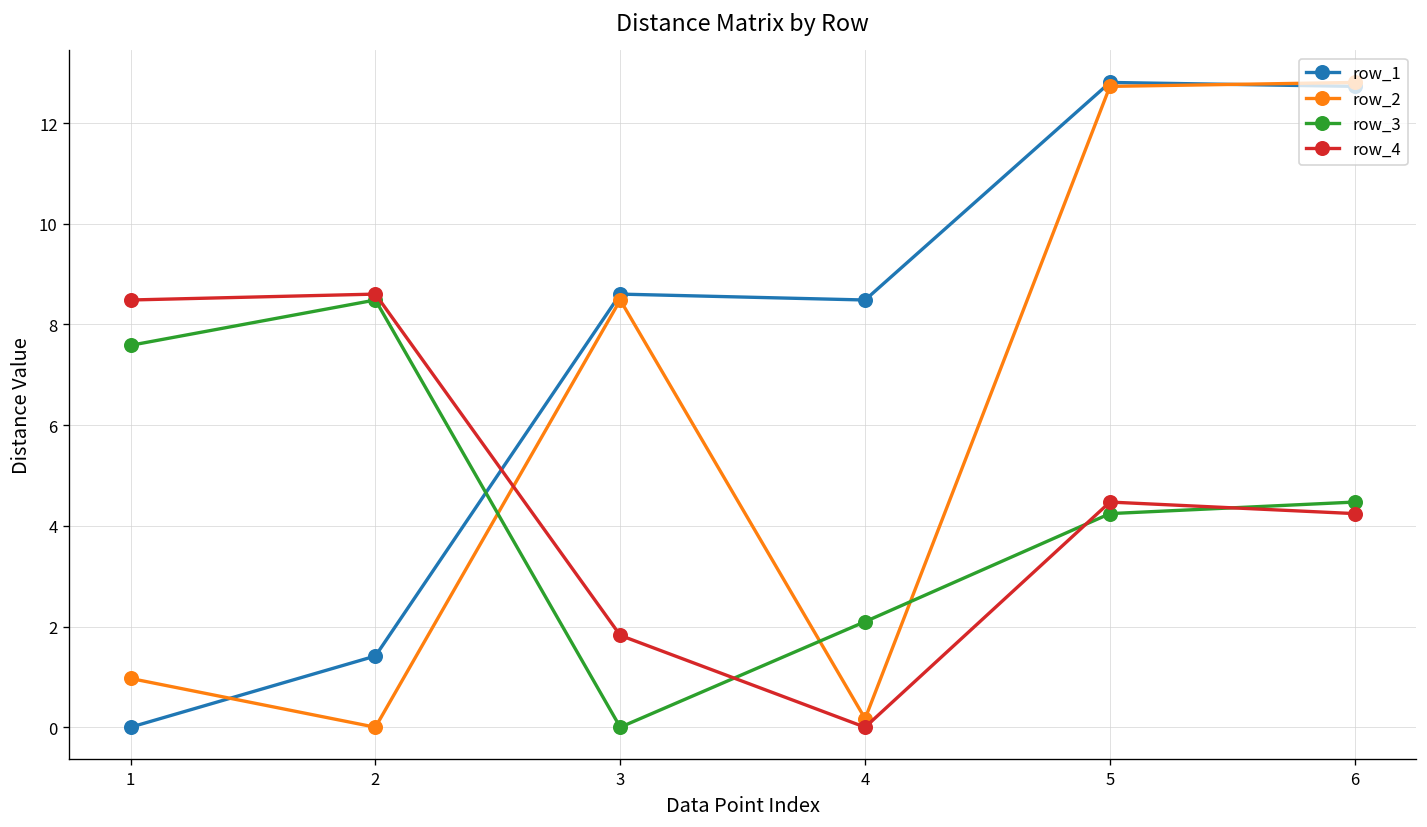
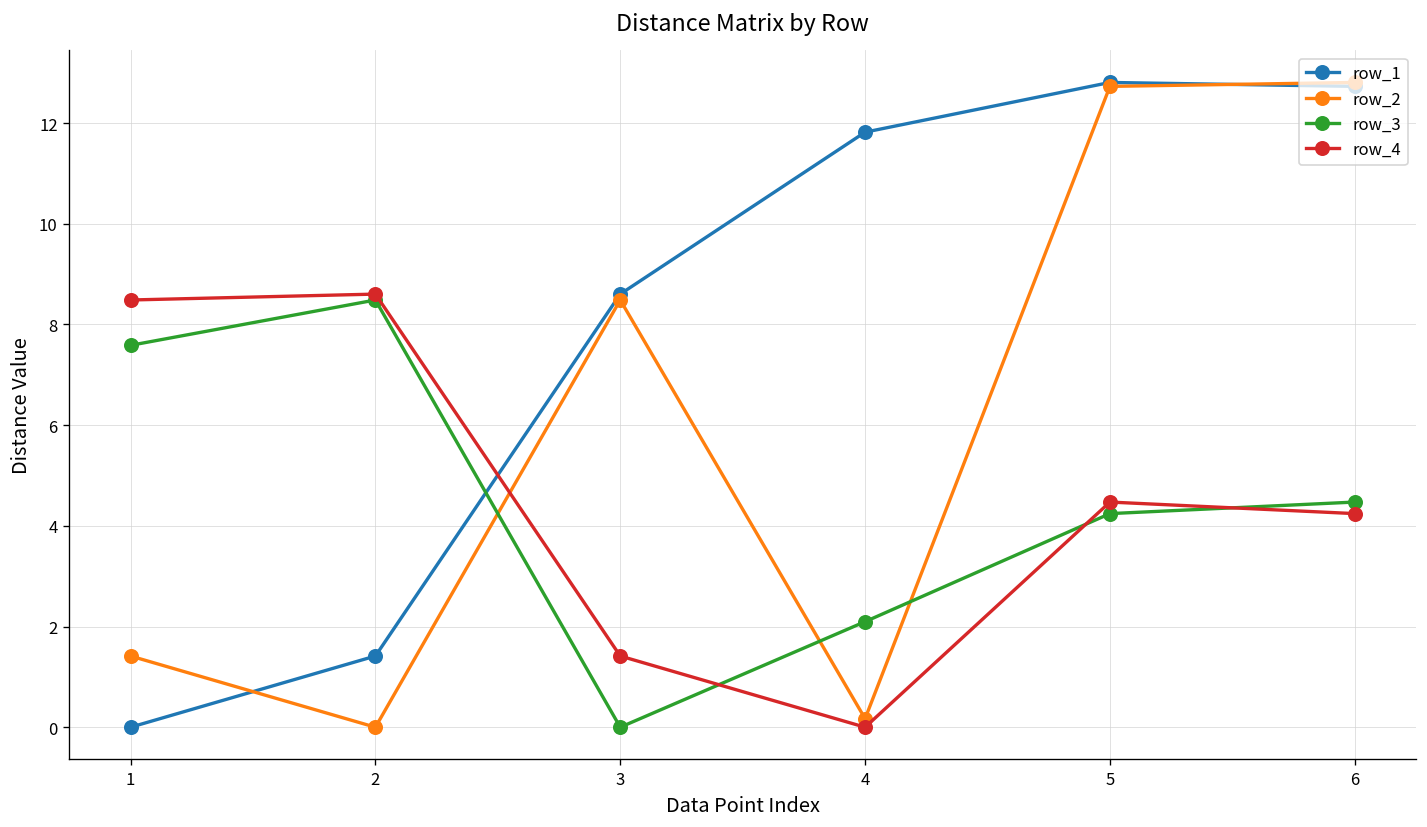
row_2, 1: 1.0 -> 1.4
row_4, 3: 1.8 -> 1.4
row_1, 4: 8.5 -> 11.8
